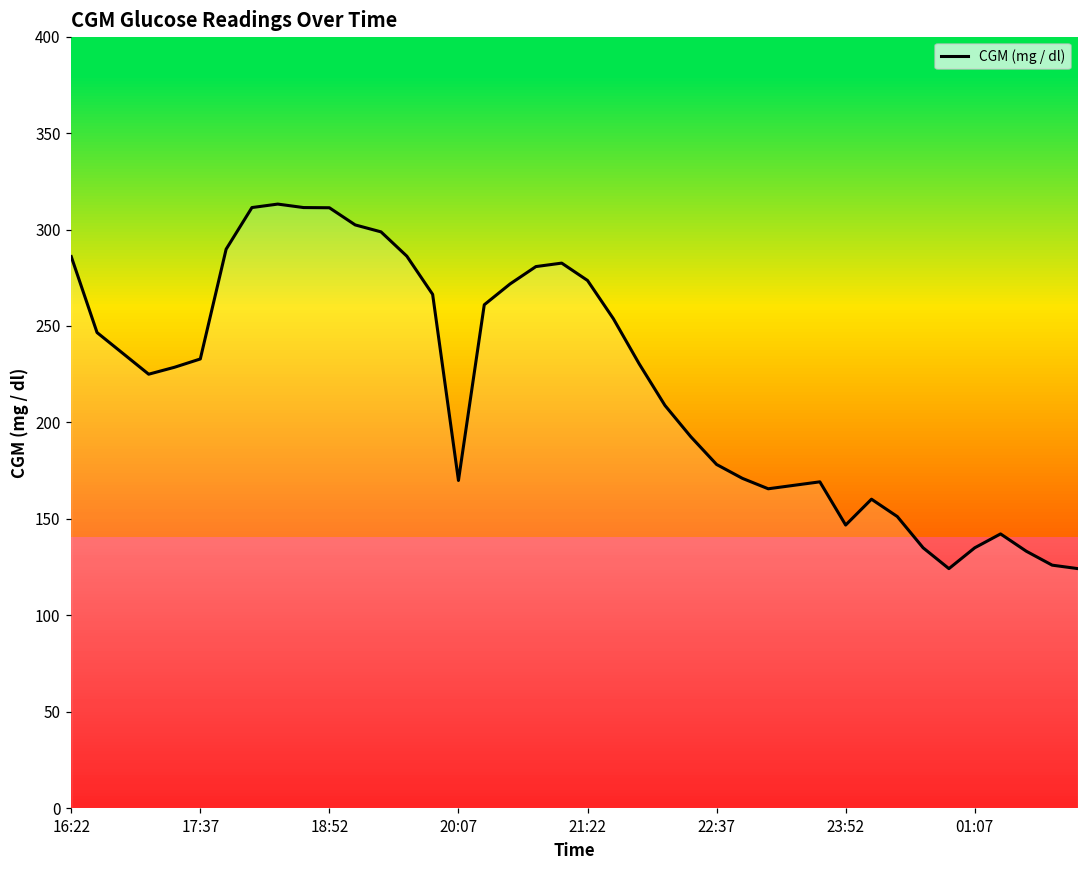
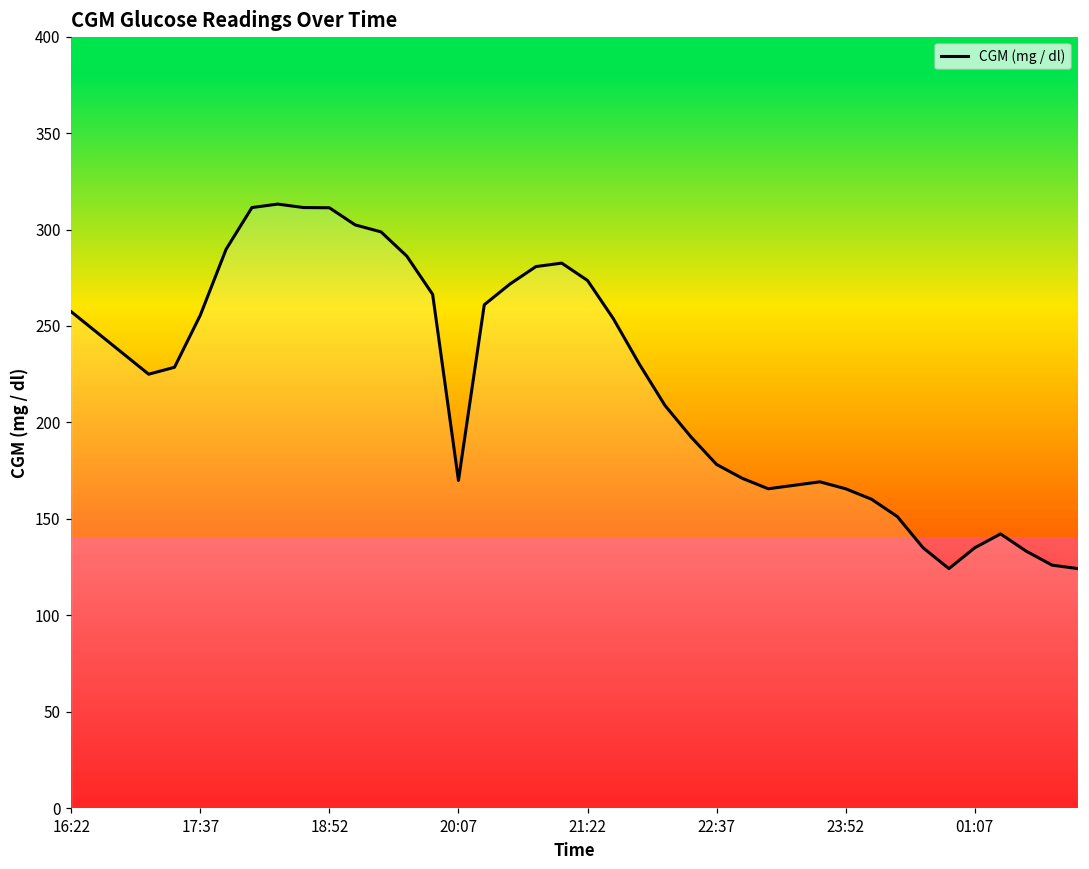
16:22: 286 -> 257
17:37: 233 -> 256
23:52: 147 -> 166
